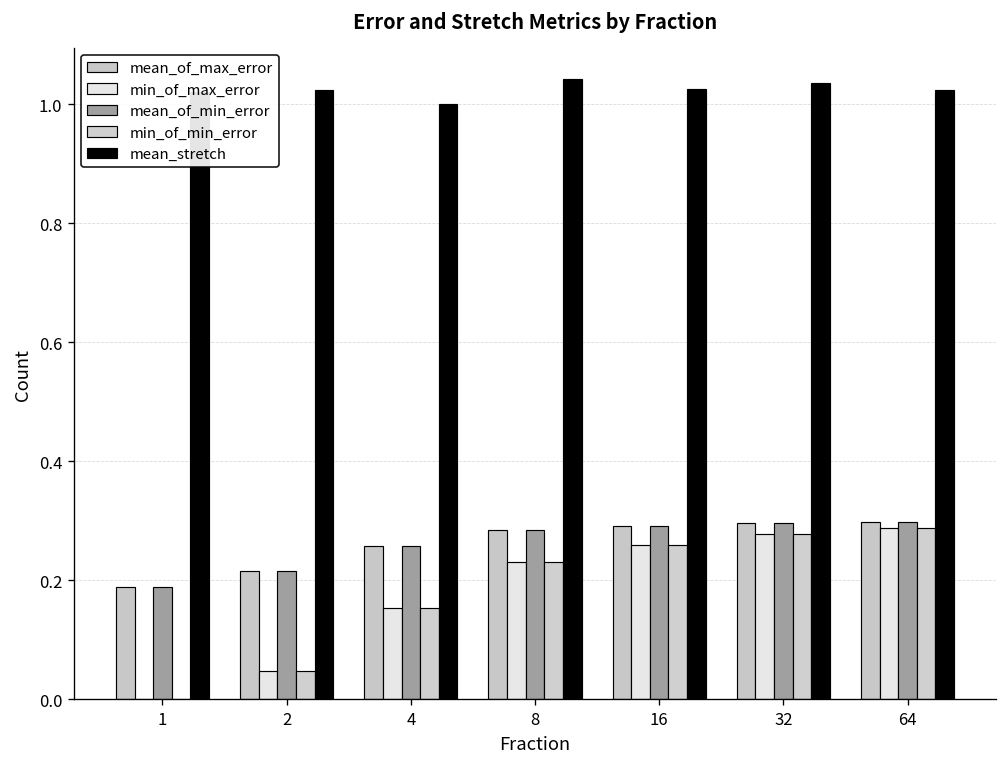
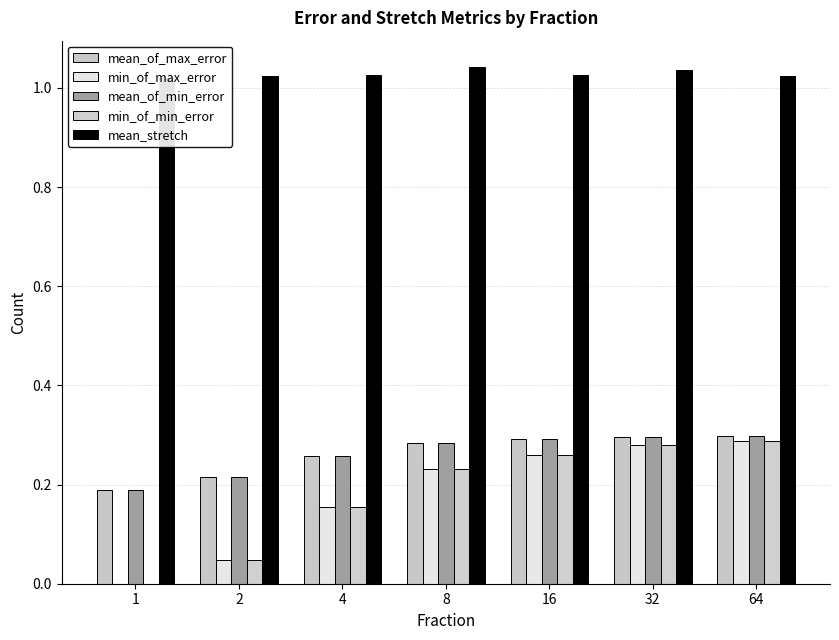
mean_stretch, 4: 1.00 -> 1.03
